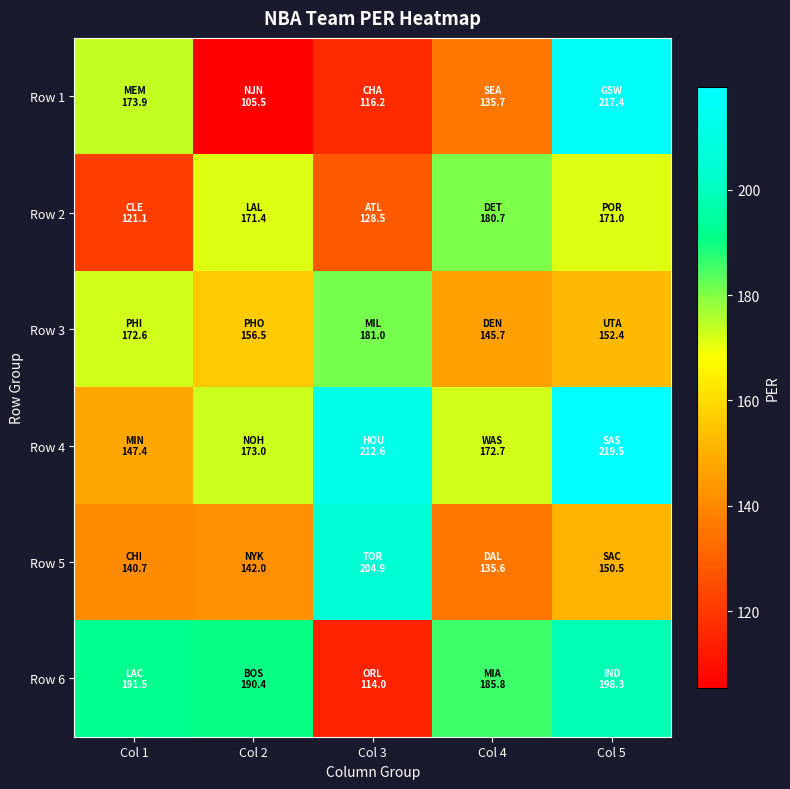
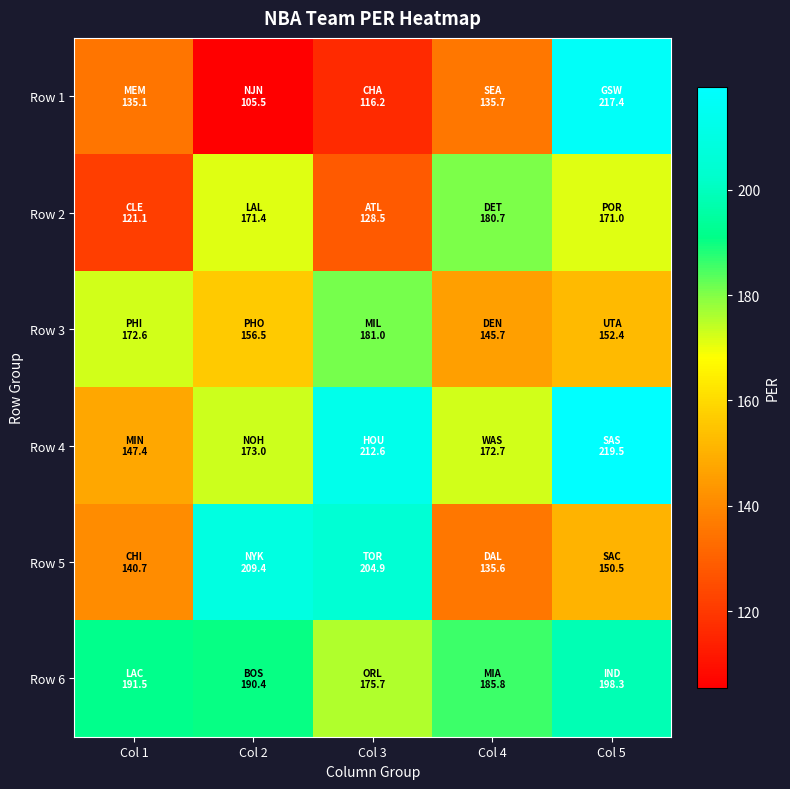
Row 1, Col 1: 173.9 -> 135.1
Row 5, Col 2: 142.0 -> 209.4
Row 6, Col 3: 114.0 -> 175.7
